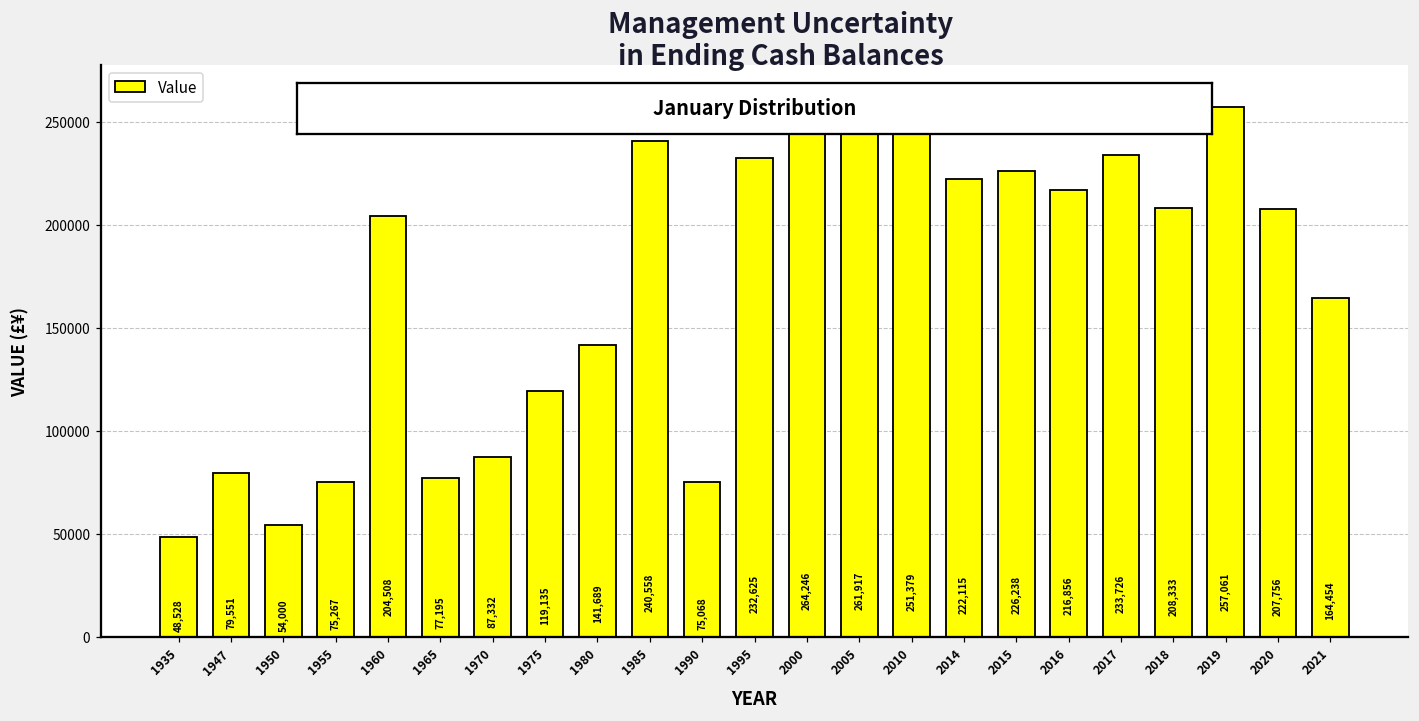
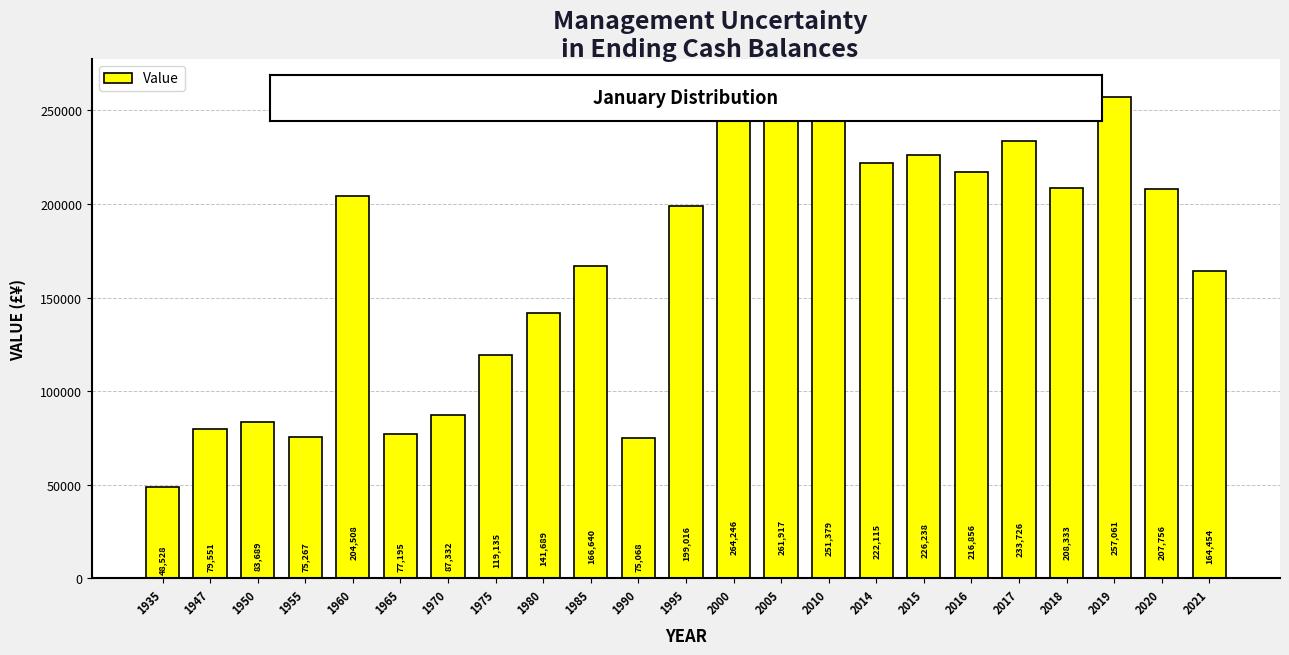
1950: 54,000 -> 83,689
1985: 240,558 -> 166,640
1995: 232,625 -> 199,016
